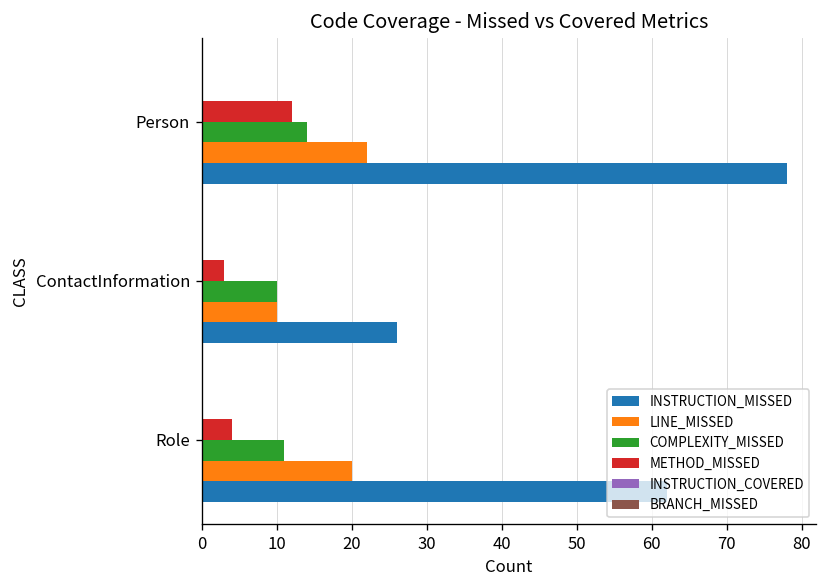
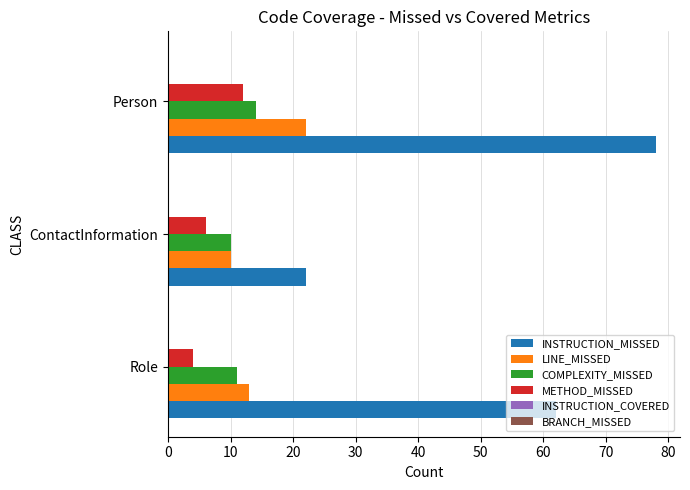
METHOD_MISSED, ContactInformation: 3 -> 6
INSTRUCTION_MISSED, ContactInformation: 26 -> 22
LINE_MISSED, Role: 20 -> 13
